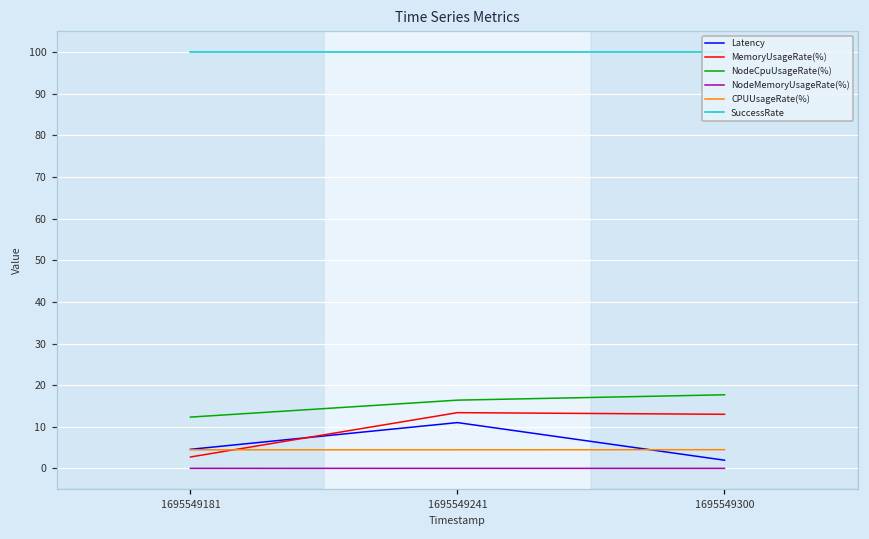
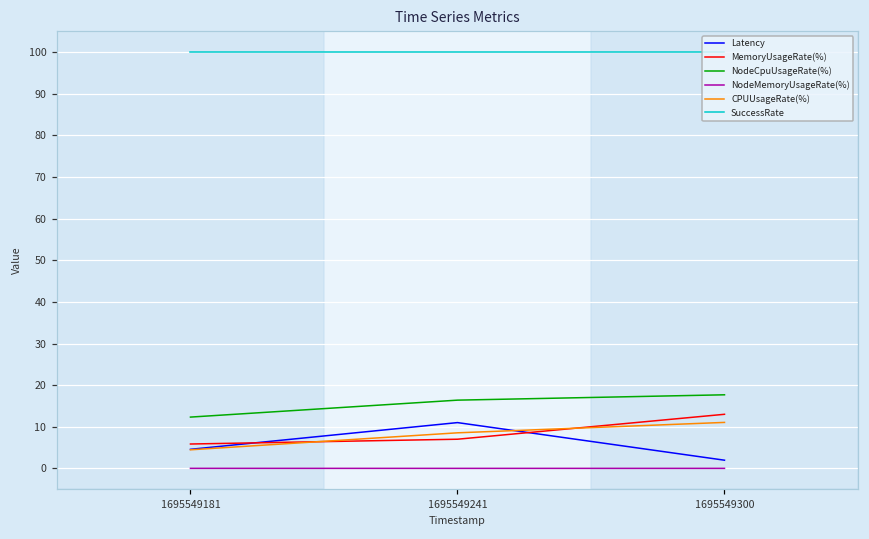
MemoryUsageRate(%), 1695549181: 3 -> 6
MemoryUsageRate(%), 1695549241: 13 -> 7
CPUUsageRate(%), 1695549241: 4 -> 9
CPUUsageRate(%), 1695549300: 5 -> 11
